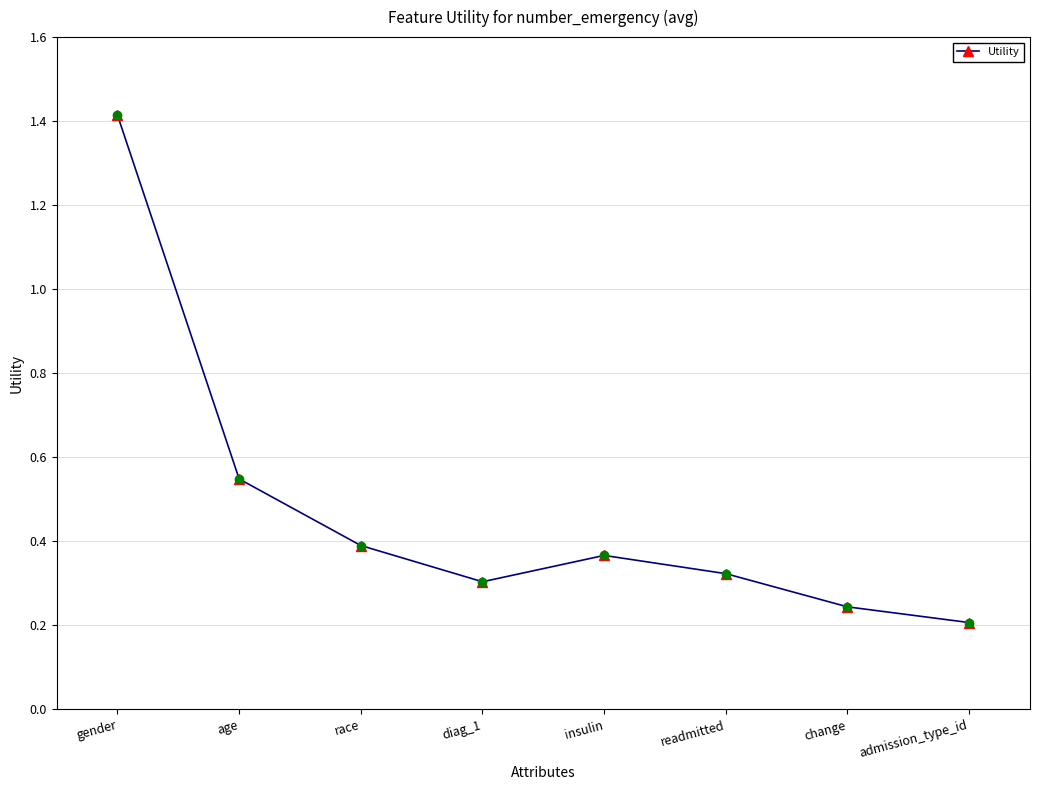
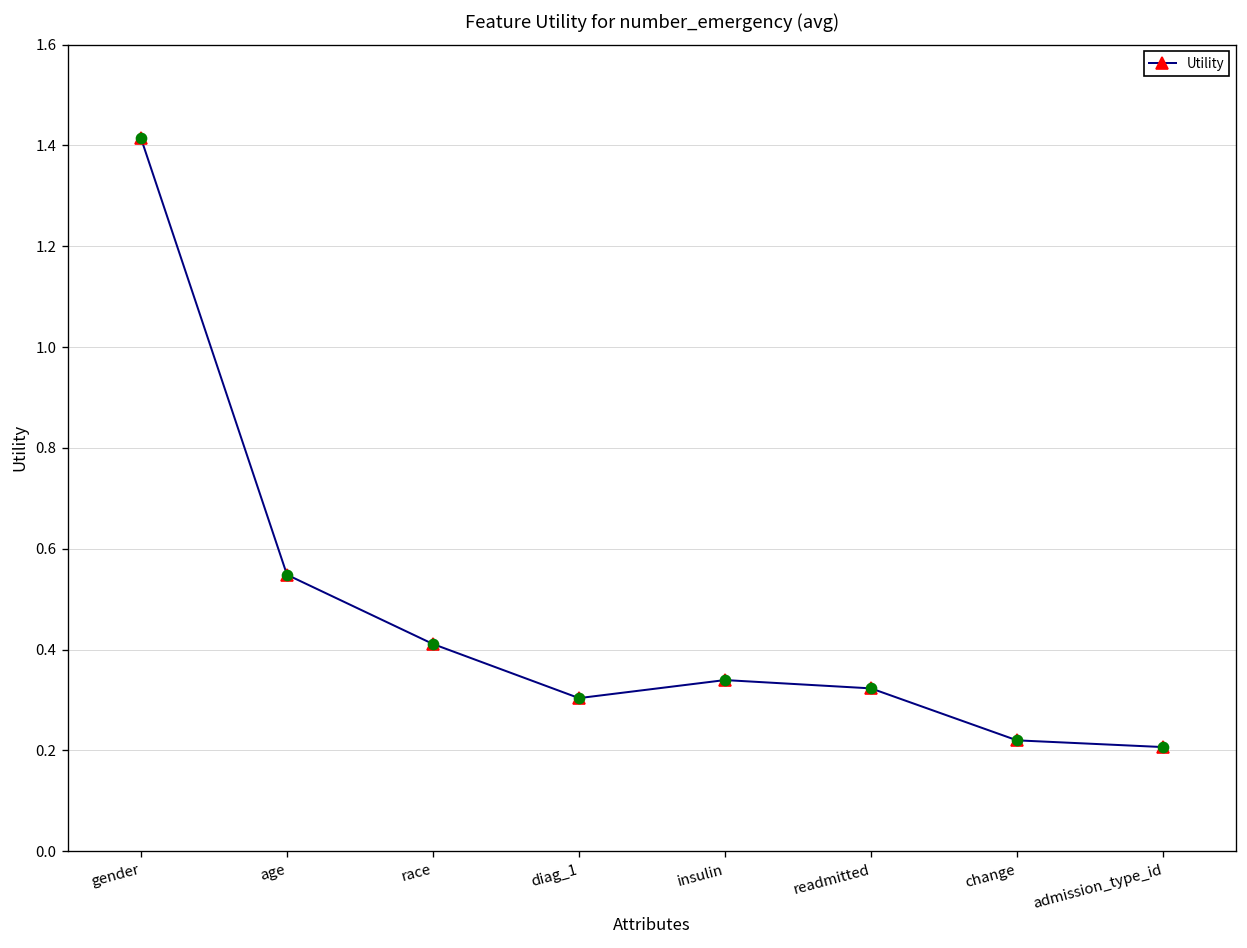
race: 0.39 -> 0.41
insulin: 0.37 -> 0.34
change: 0.24 -> 0.22
